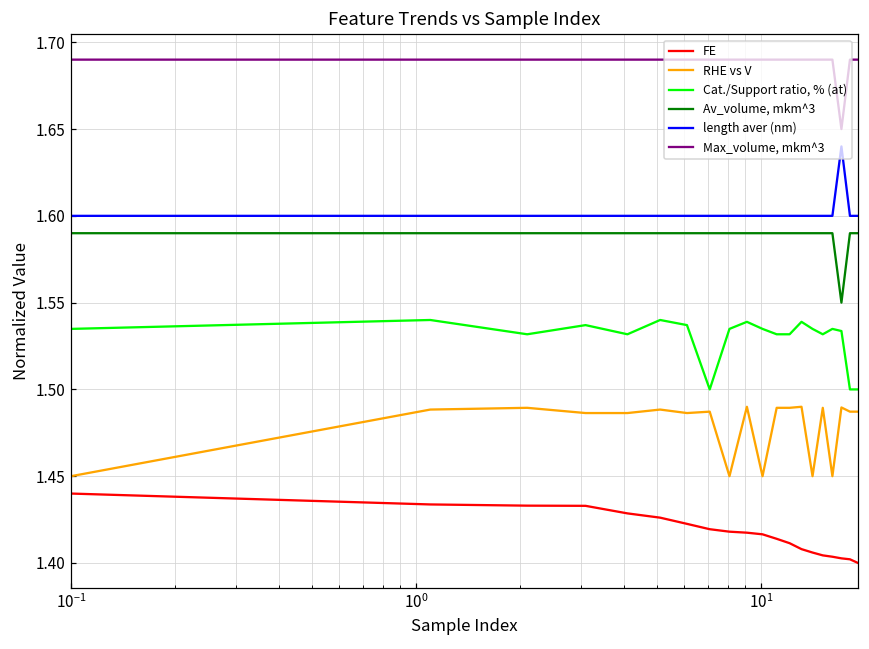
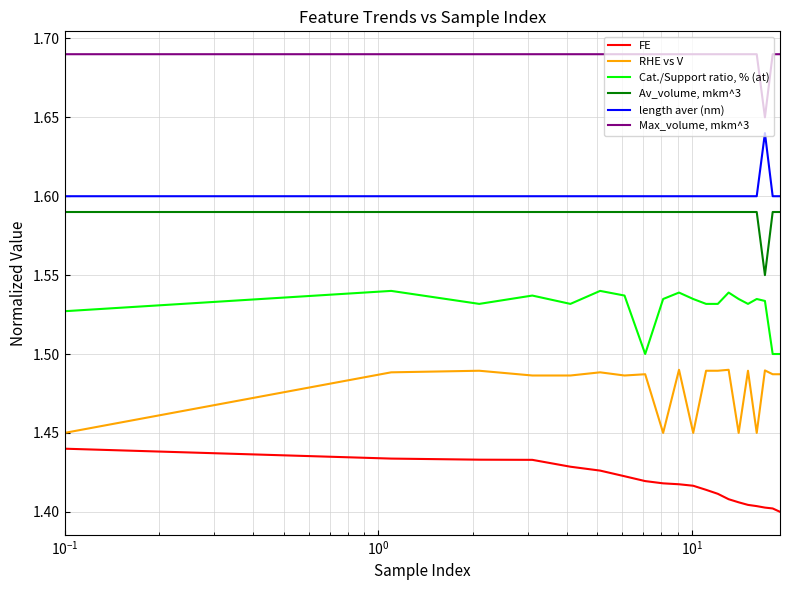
Cat./Support ratio, % (at), 10^-1: 1.535 -> 1.527
